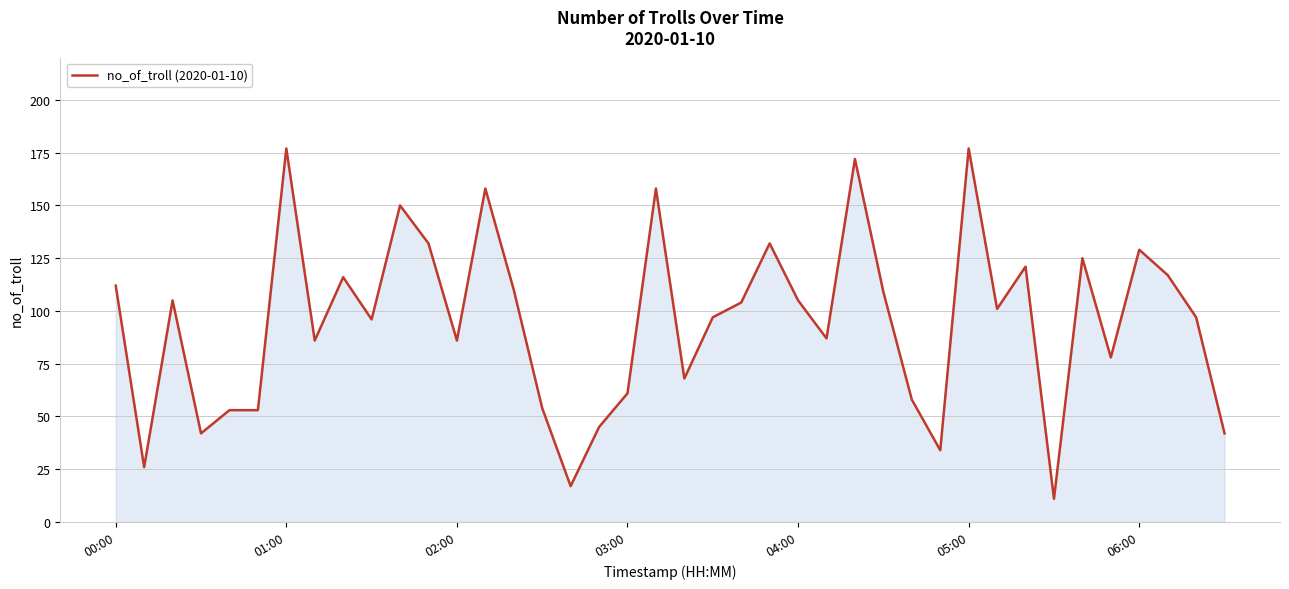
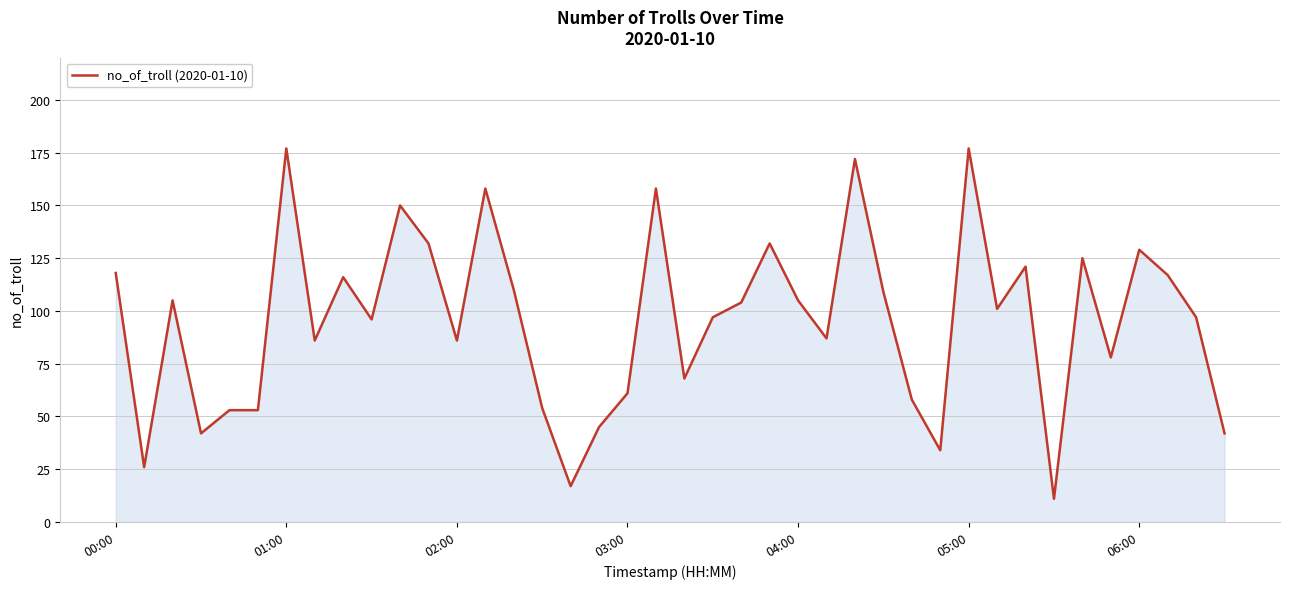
00:00: 112 -> 118
